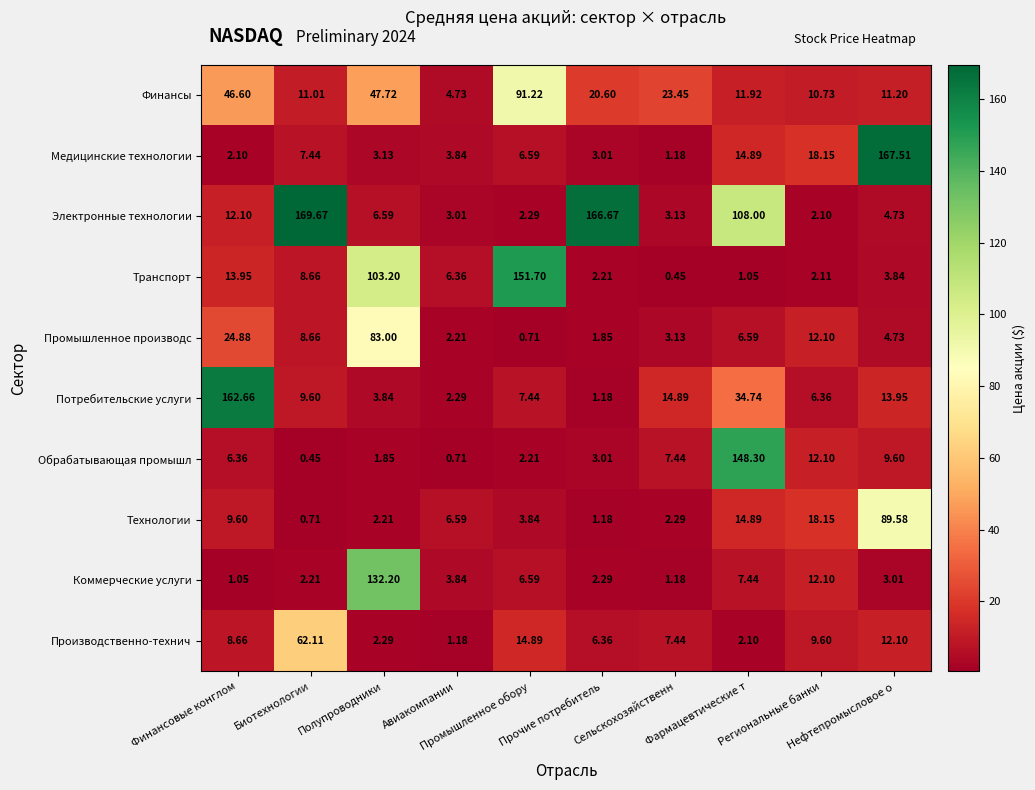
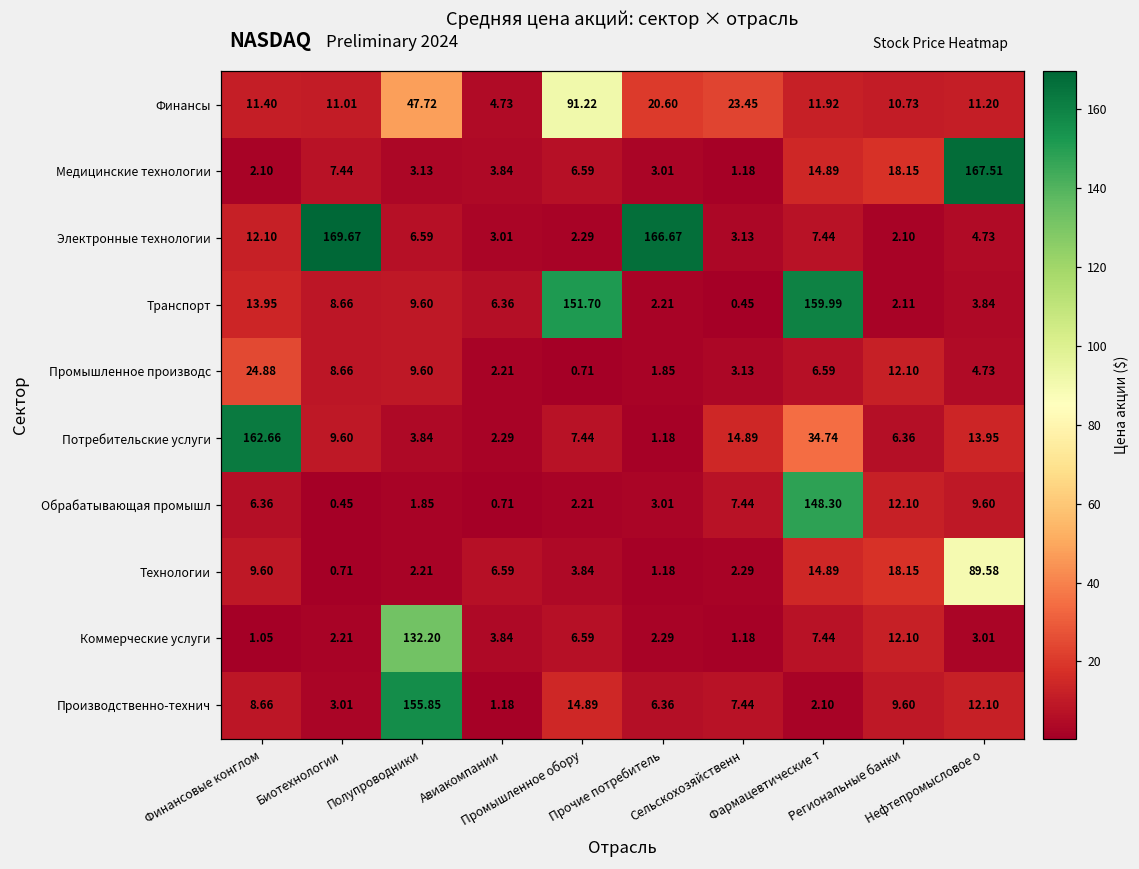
Финансы, Финансовые конглом: 46.60 -> 11.40
Электронные технологии, Фармацевтические т: 108.00 -> 7.44
Транспорт, Полупроводники: 103.20 -> 9.60
Транспорт, Фармацевтические т: 1.05 -> 159.99
Промышленное производс, Полупроводники: 83.00 -> 9.60
Производственно-технич, Биотехнологии: 62.11 -> 3.01
Производственно-технич, Полупроводники: 2.29 -> 155.85
